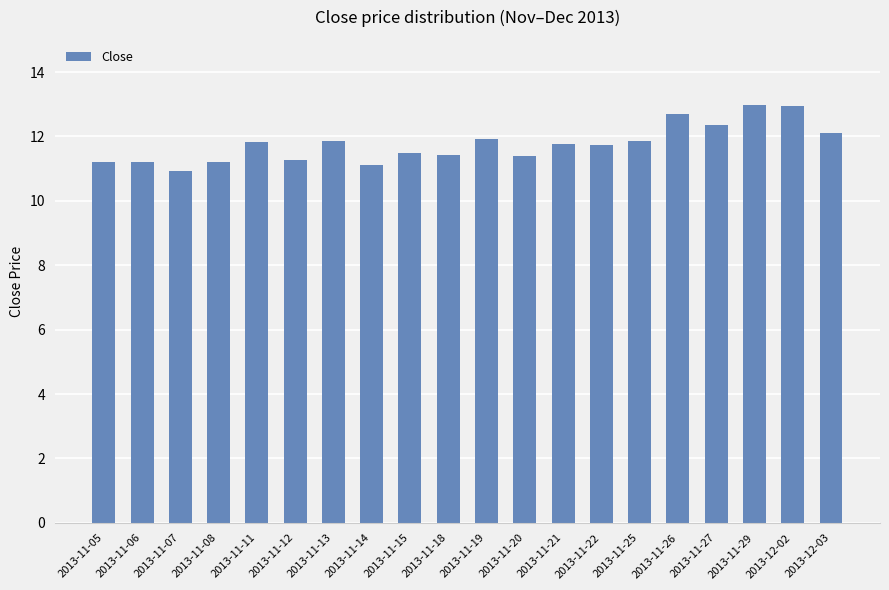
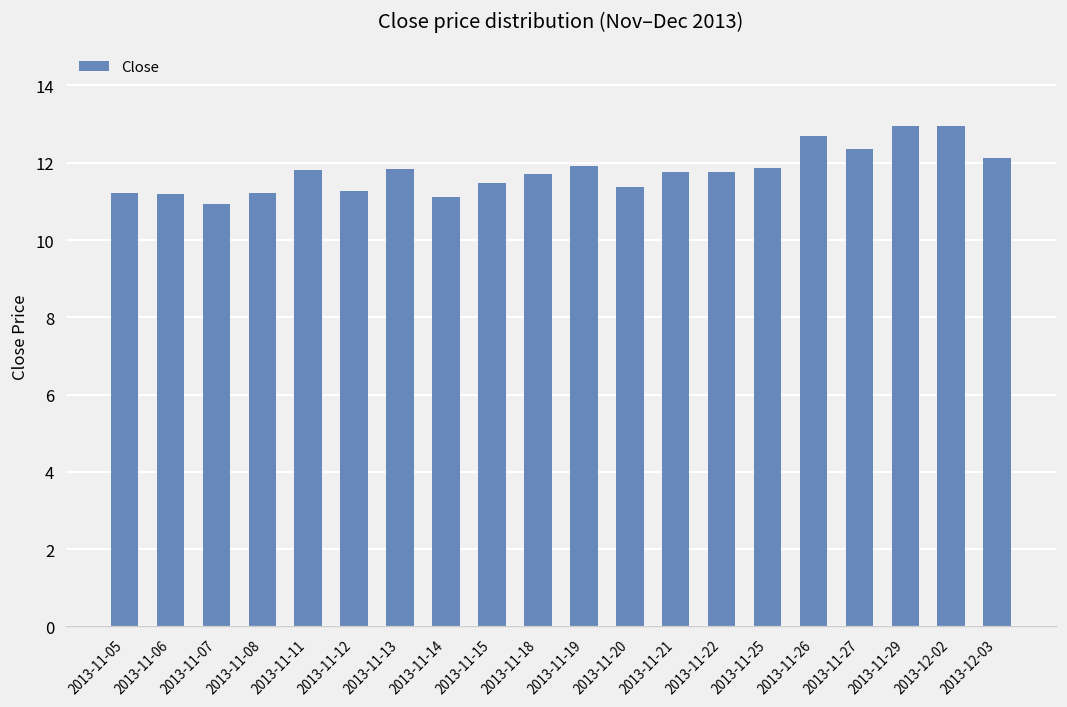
2013-11-18: 11.4 -> 11.7
